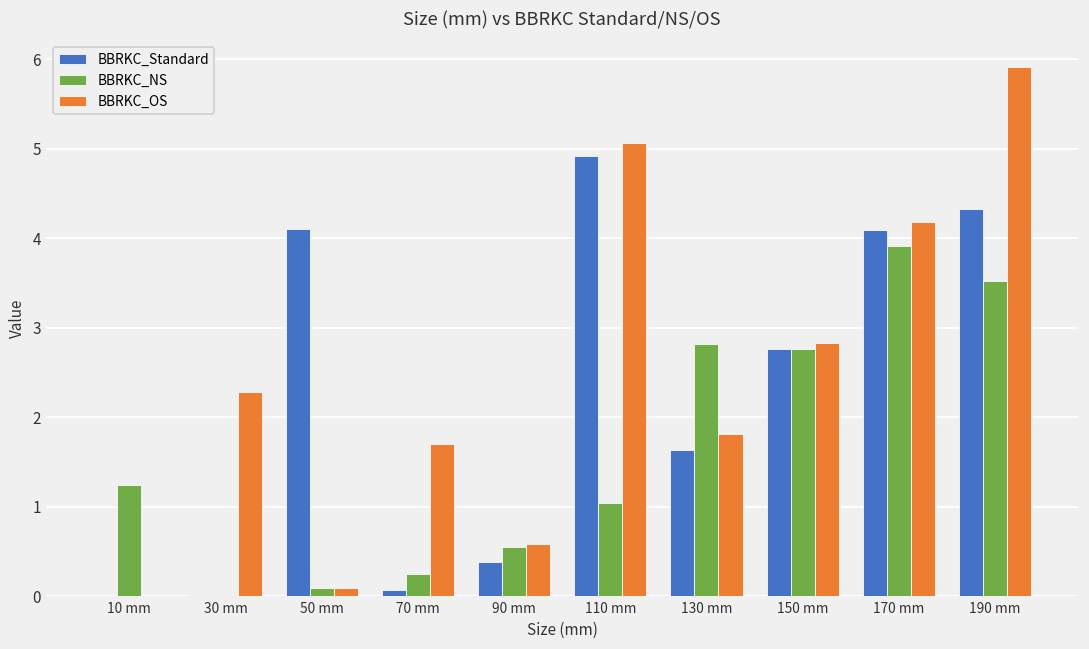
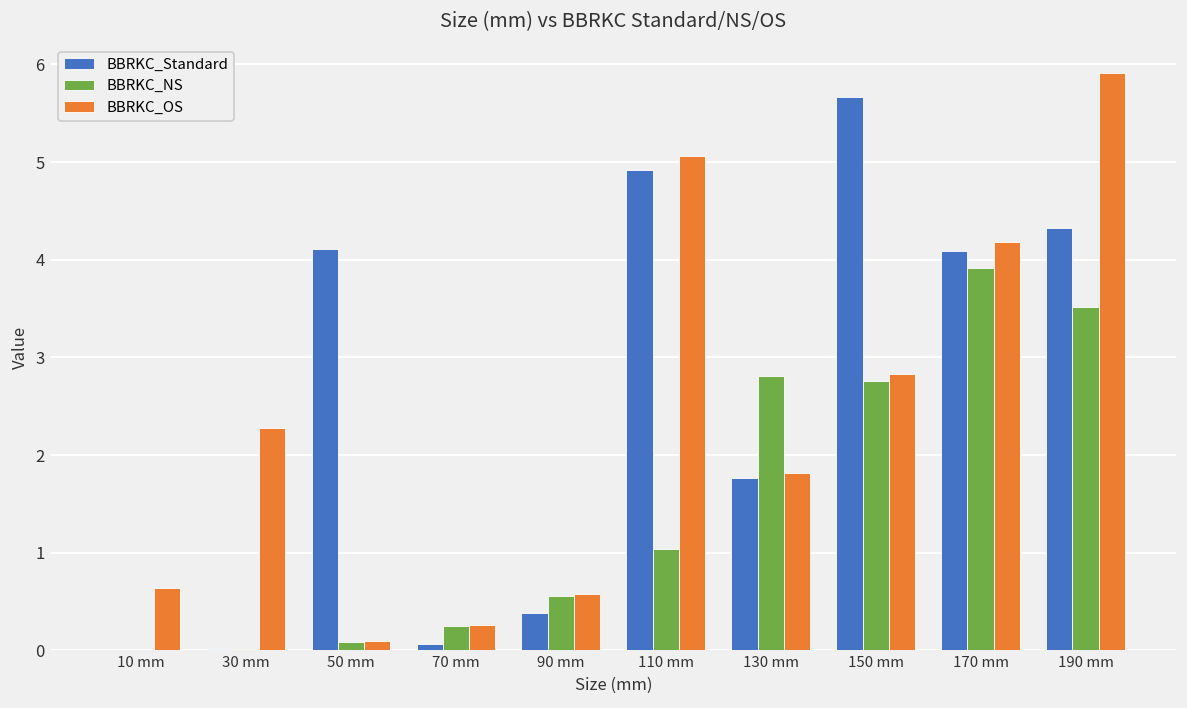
BBRKC_NS, 10 mm: 1.2 -> 0.0
BBRKC_OS, 10 mm: 0.0 -> 0.6
BBRKC_OS, 70 mm: 1.7 -> 0.3
BBRKC_Standard, 130 mm: 1.6 -> 1.8
BBRKC_Standard, 150 mm: 2.8 -> 5.7
